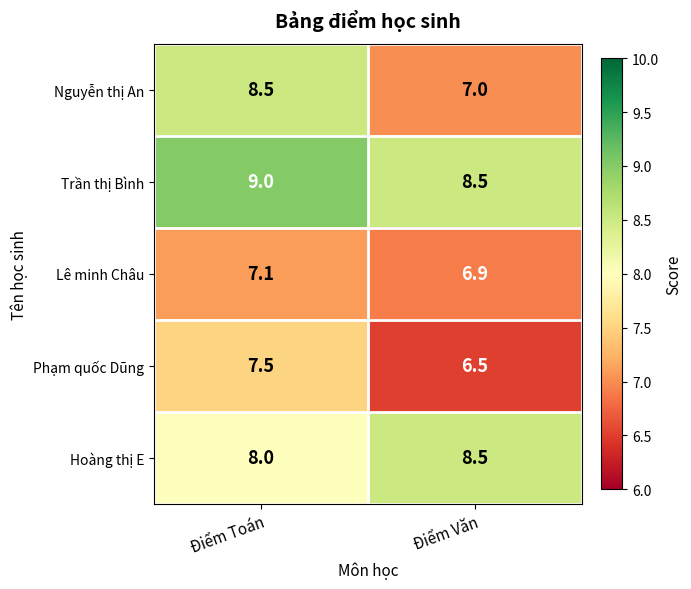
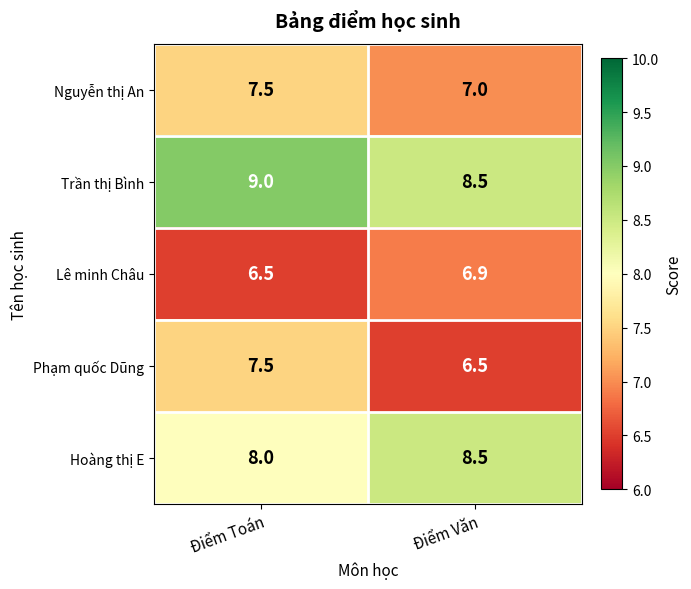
Nguyễn thị An, Điểm Toán: 8.5 -> 7.5
Lê minh Châu, Điểm Toán: 7.1 -> 6.5
